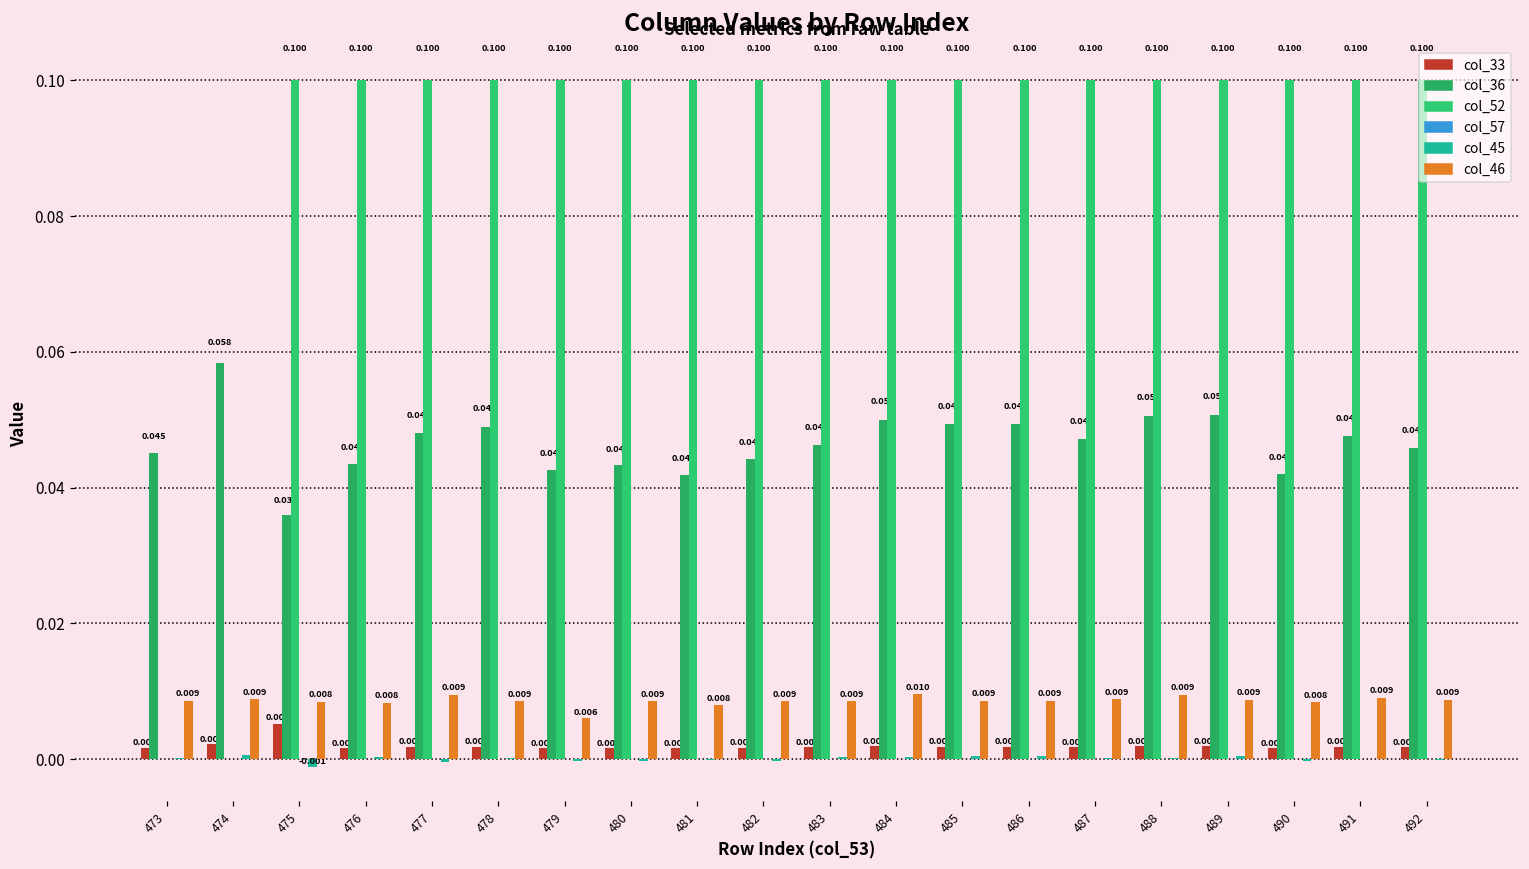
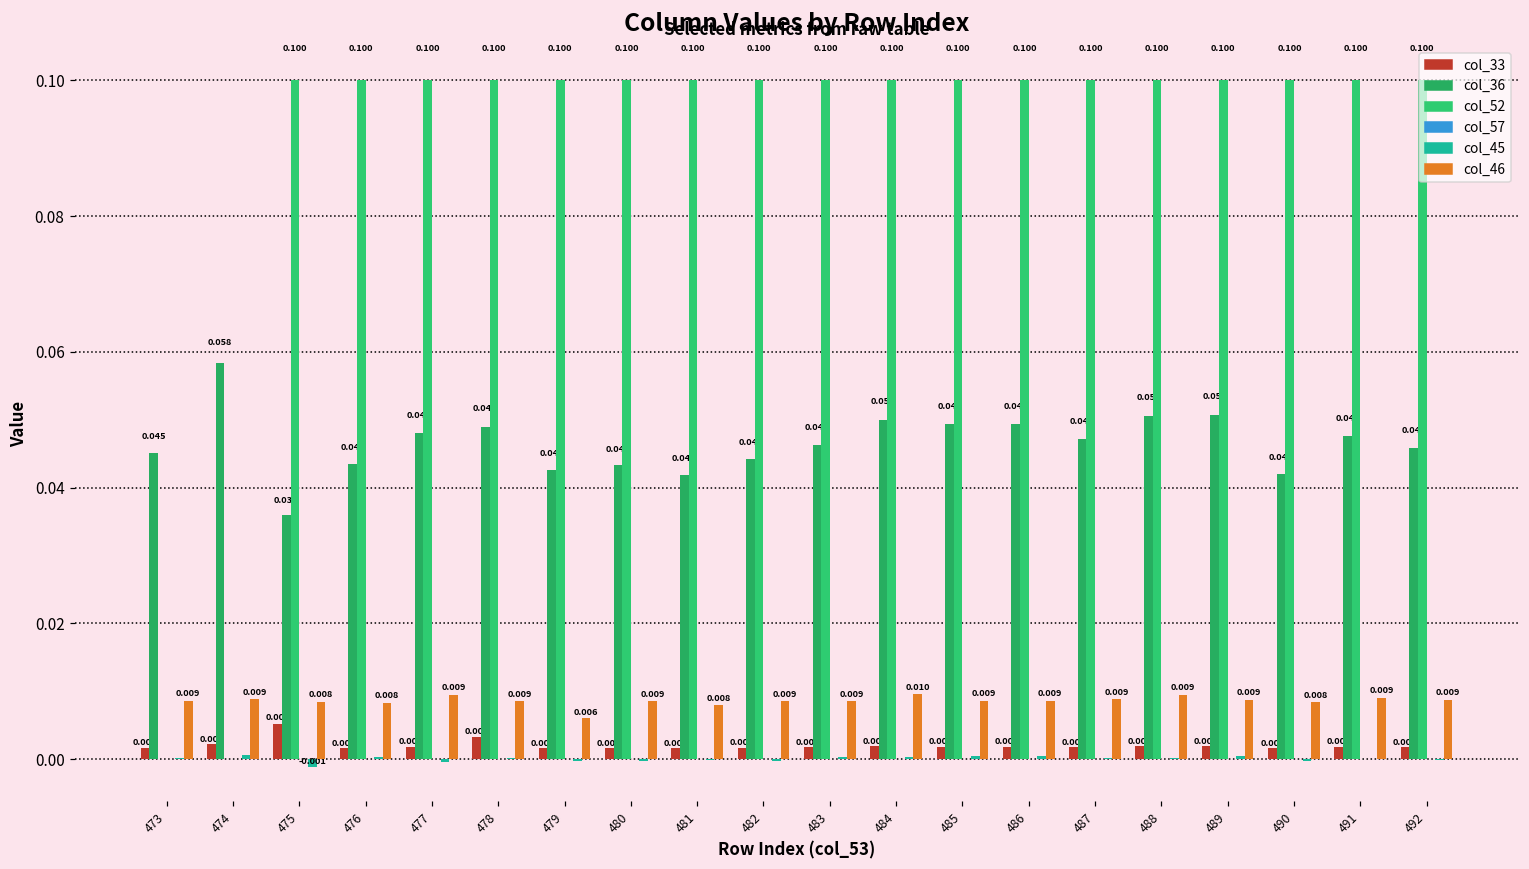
col_33, 478: 0.002 -> 0.003
